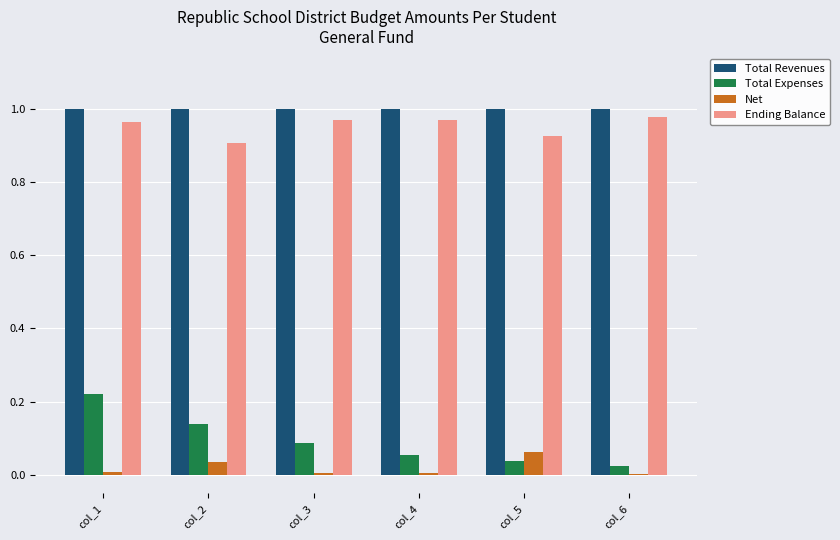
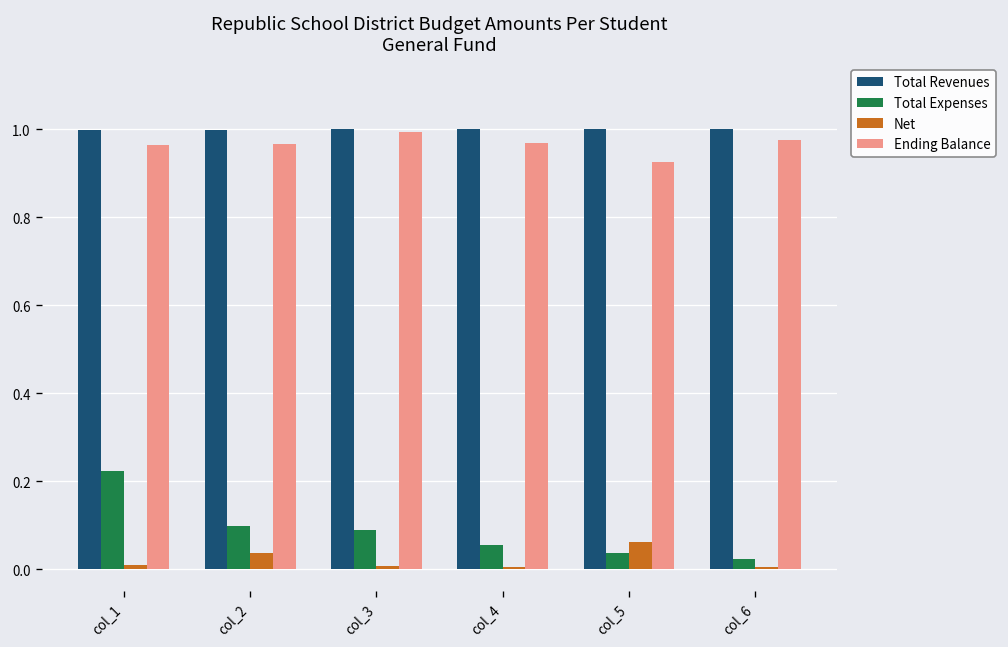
Total Expenses, col_2: 0.14 -> 0.10
Ending Balance, col_2: 0.91 -> 0.97
Ending Balance, col_3: 0.97 -> 0.99
